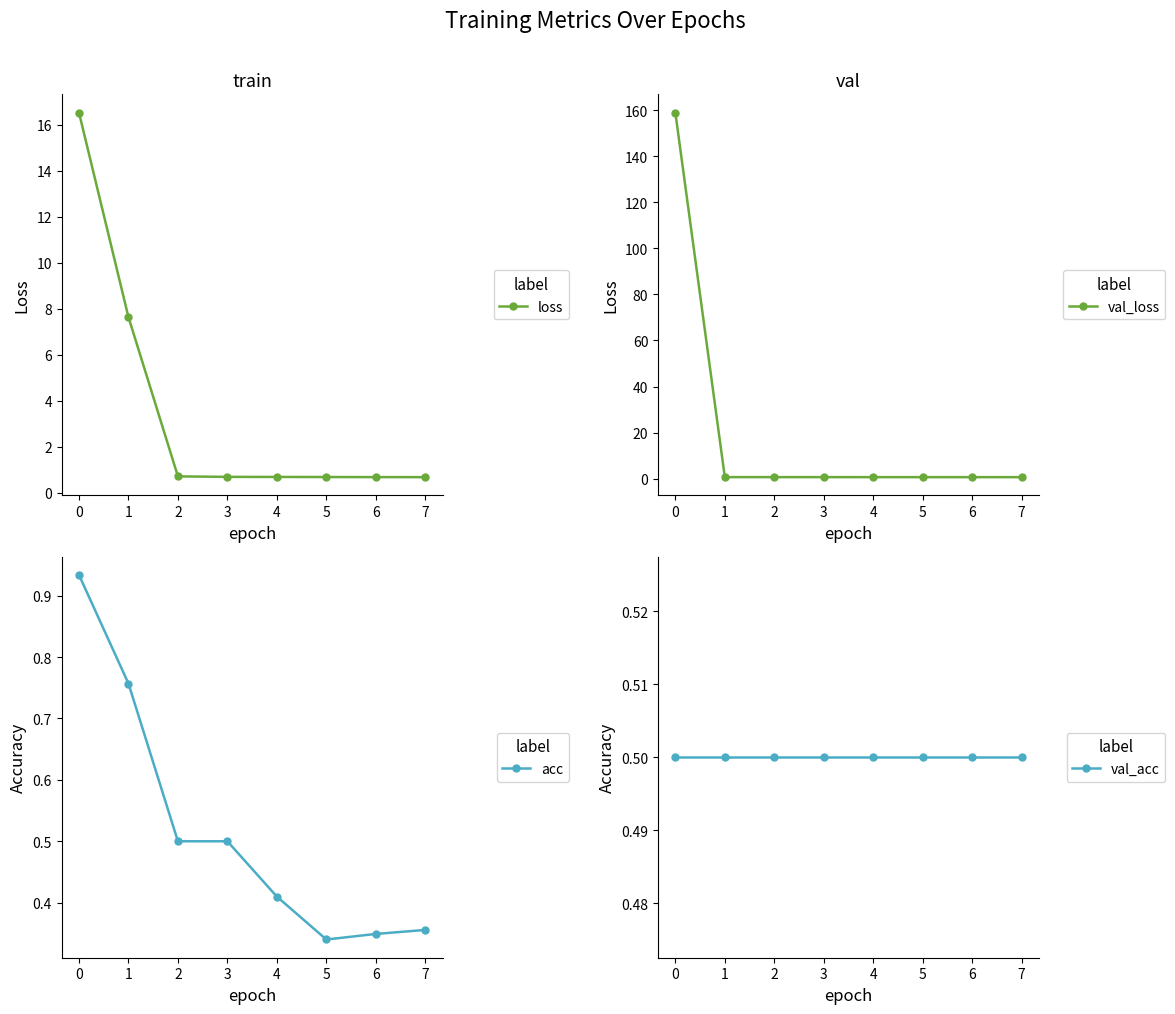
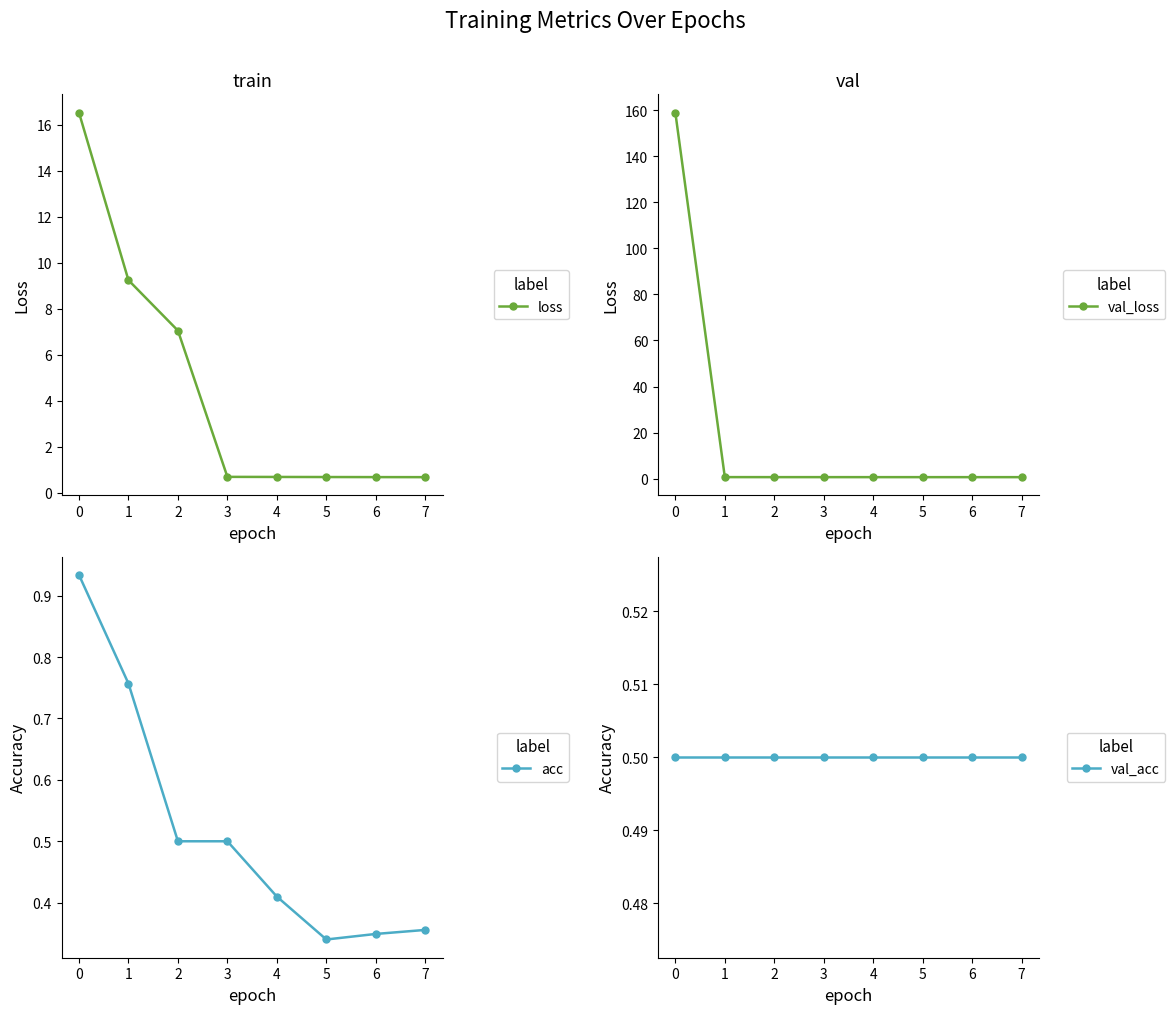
train, 1: 7.6 -> 9.2
train, 2: 0.7 -> 7.0
